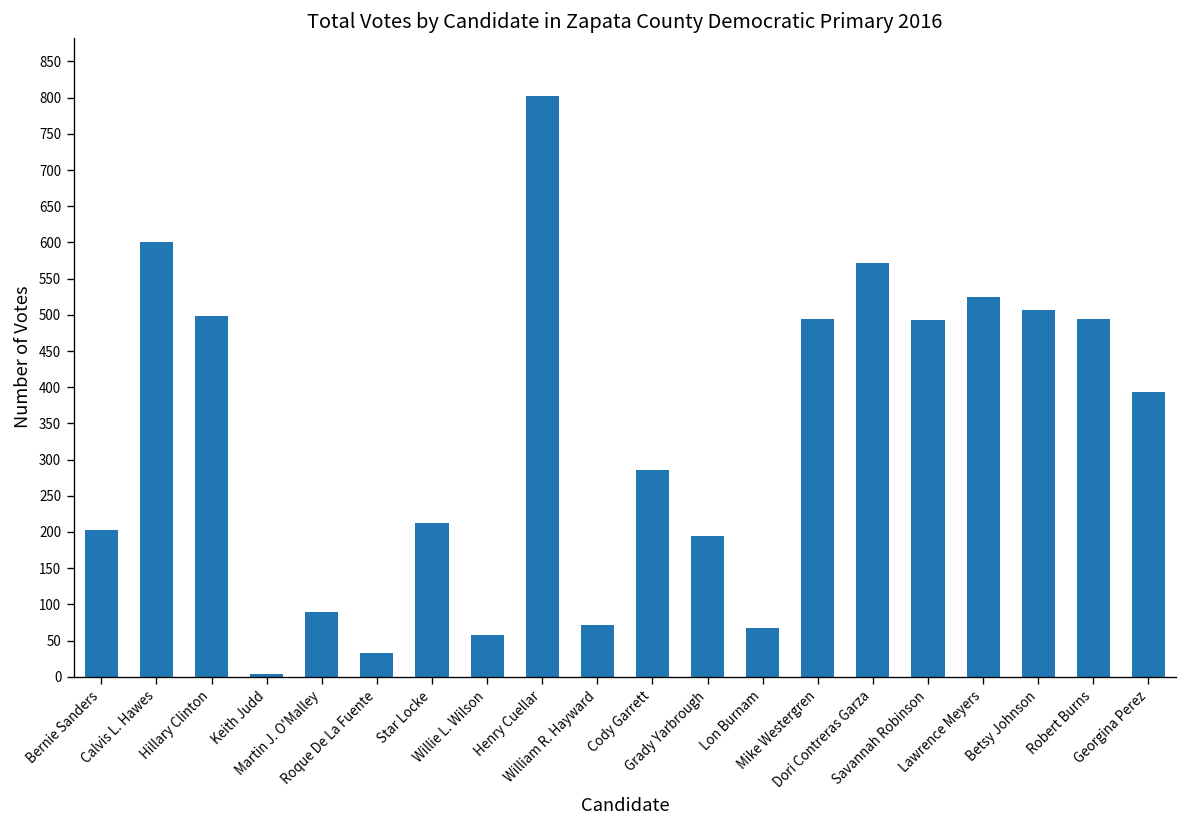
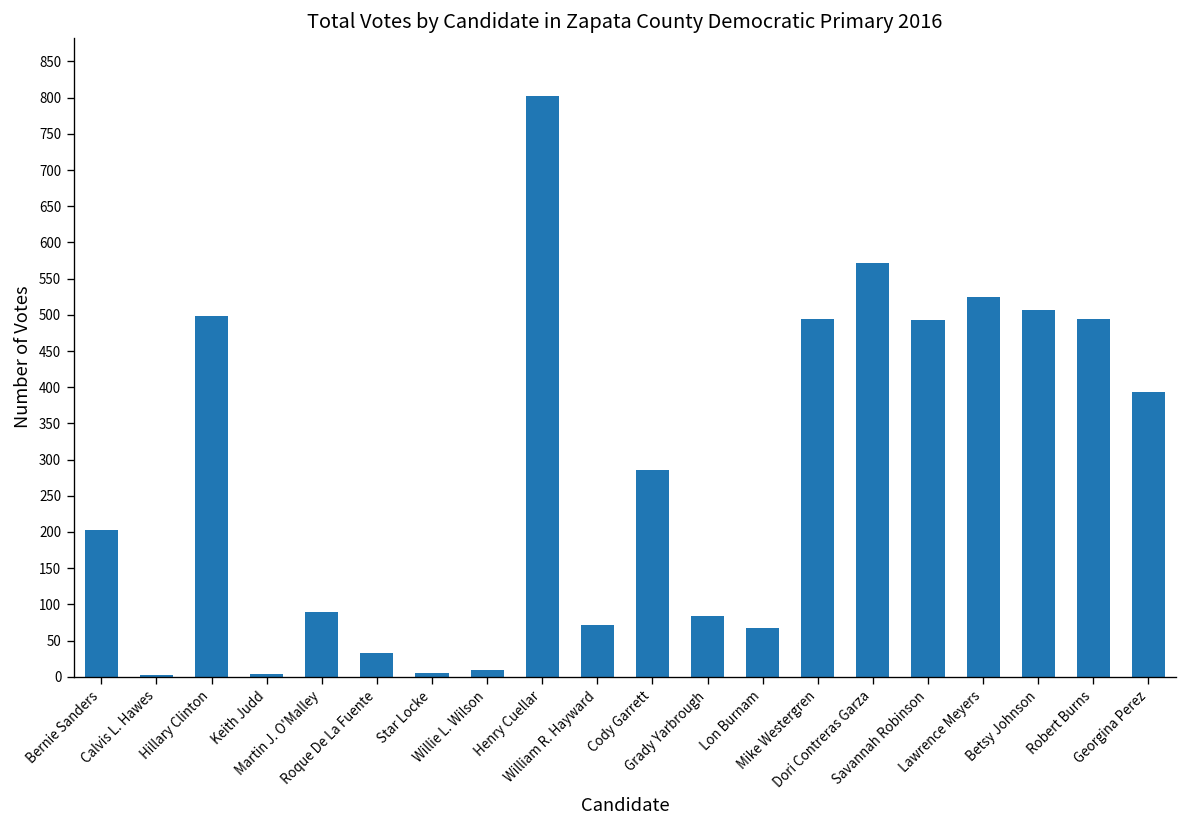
Calvis L. Hawes: 600 -> 0
Star Locke: 210 -> 10
Willie L. Wilson: 60 -> 10
Grady Yarbrough: 200 -> 80
